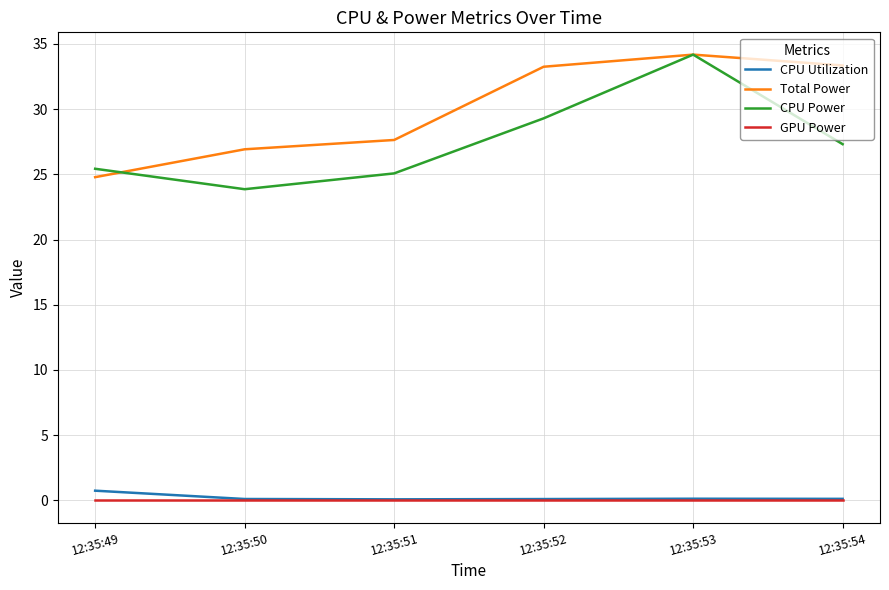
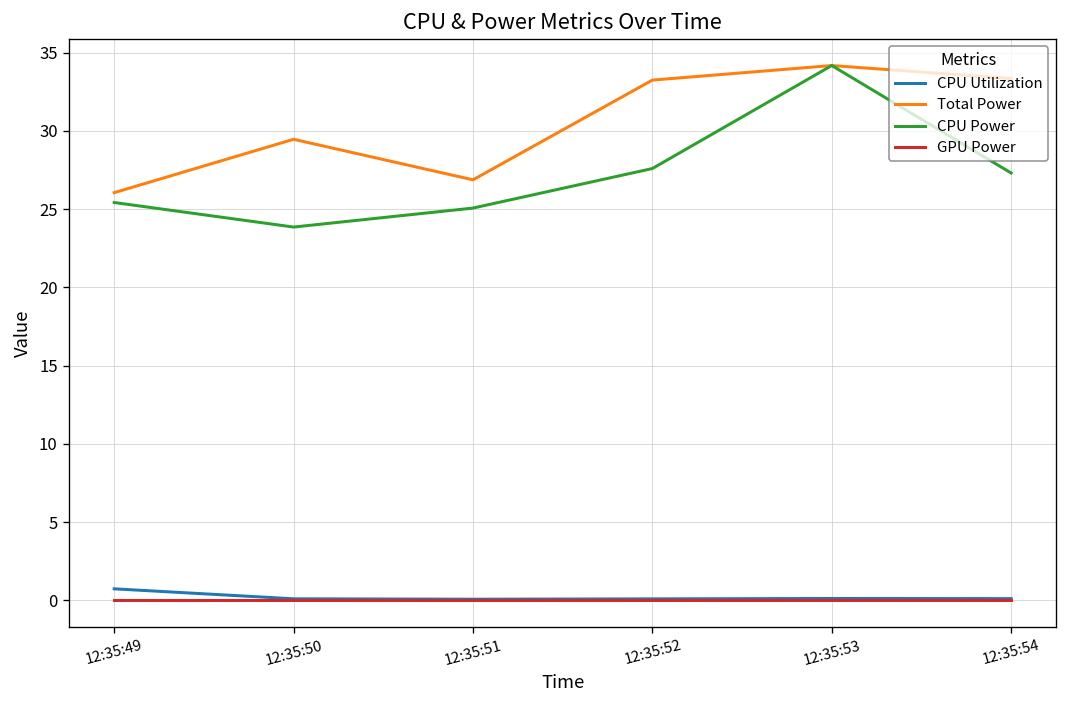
Total Power, 12:35:49: 24.8 -> 26.1
Total Power, 12:35:50: 26.9 -> 29.5
Total Power, 12:35:51: 27.6 -> 26.9
CPU Power, 12:35:52: 29.3 -> 27.6
